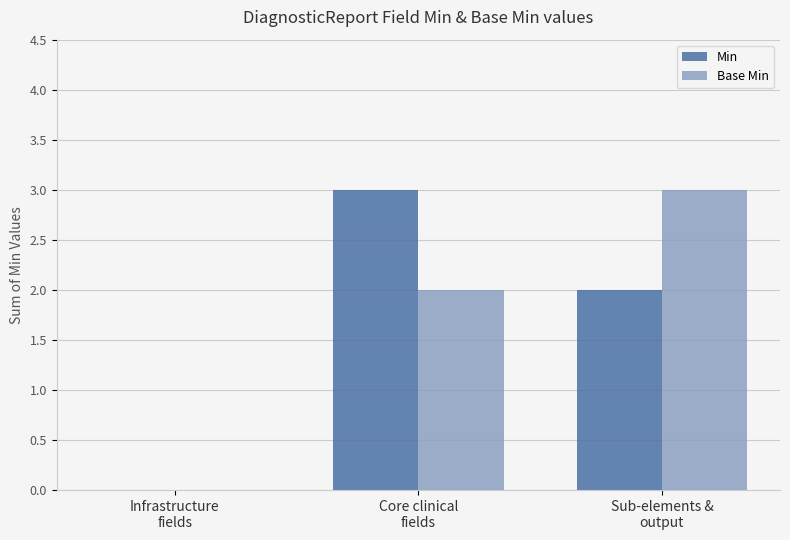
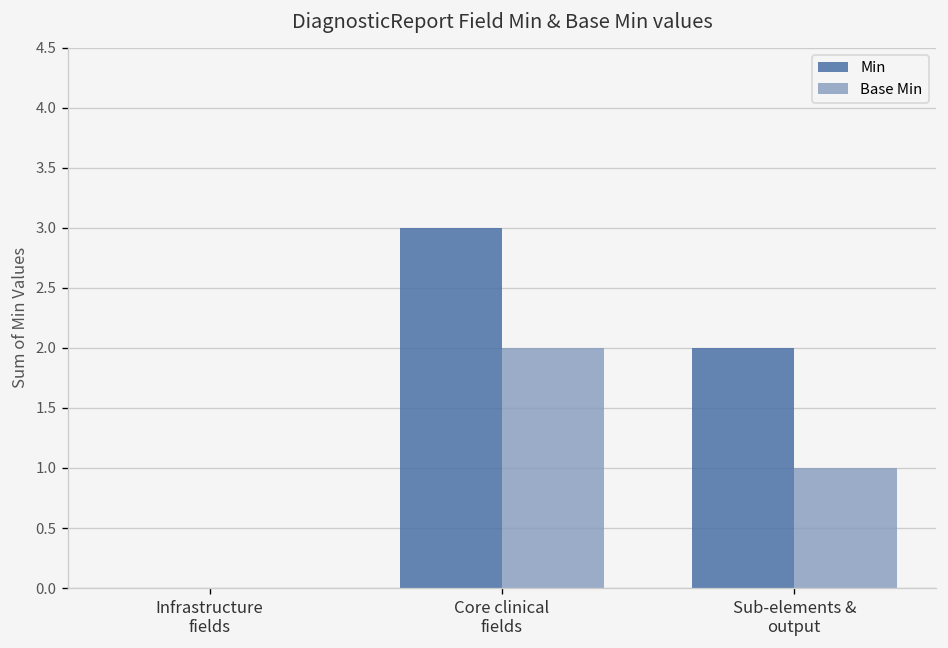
Base Min, Sub-elements & output: 3 -> 1
